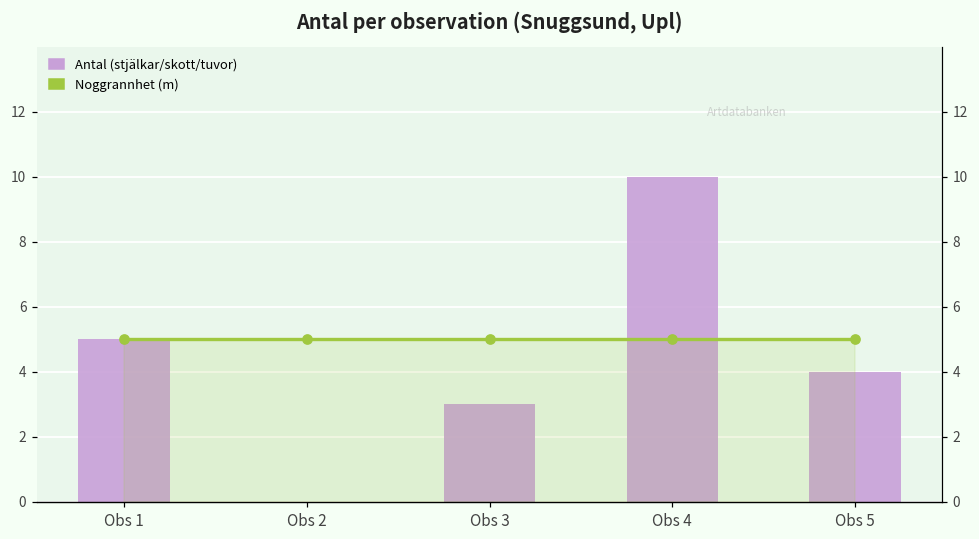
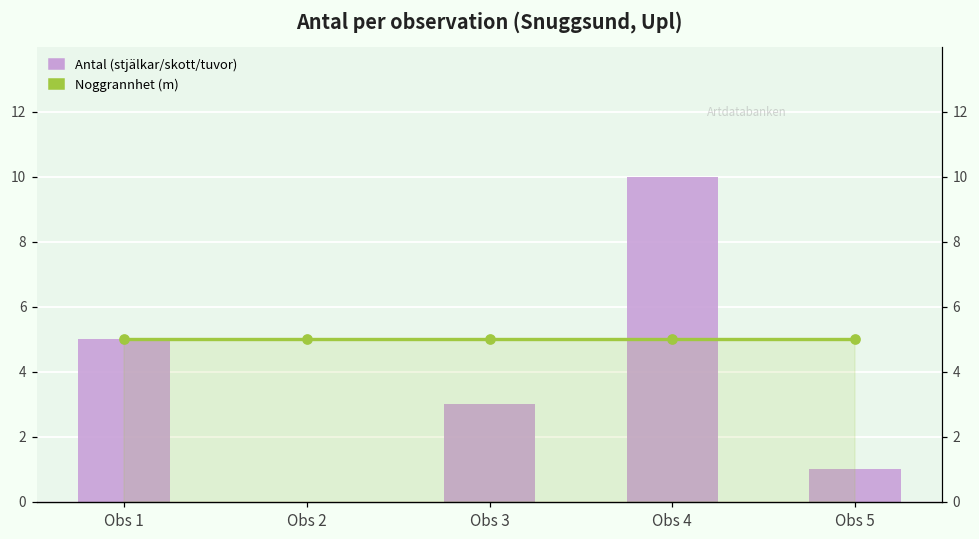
Antal (stjälkar/skott/tuvor), Obs 5: 4 -> 1
